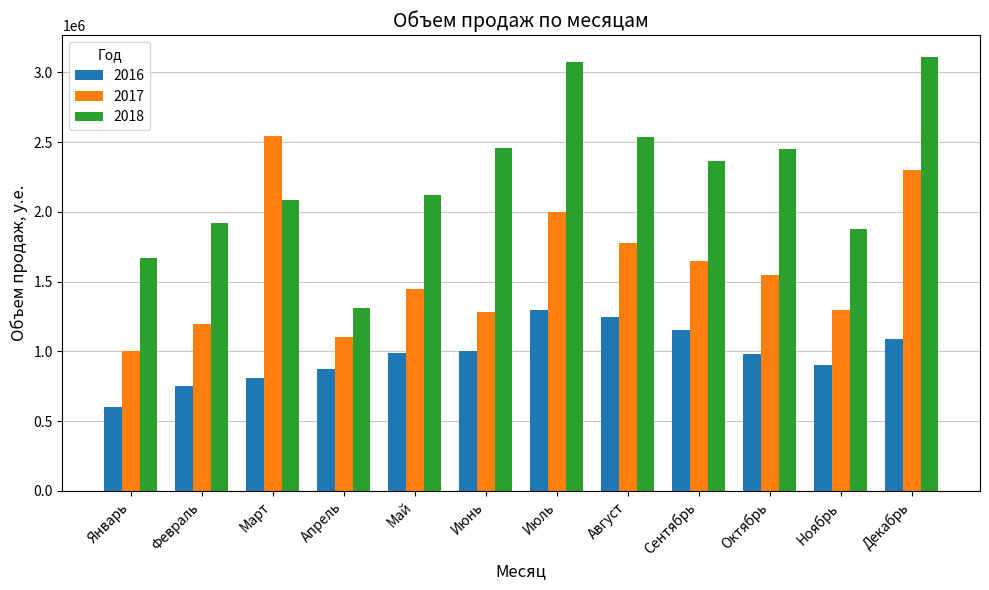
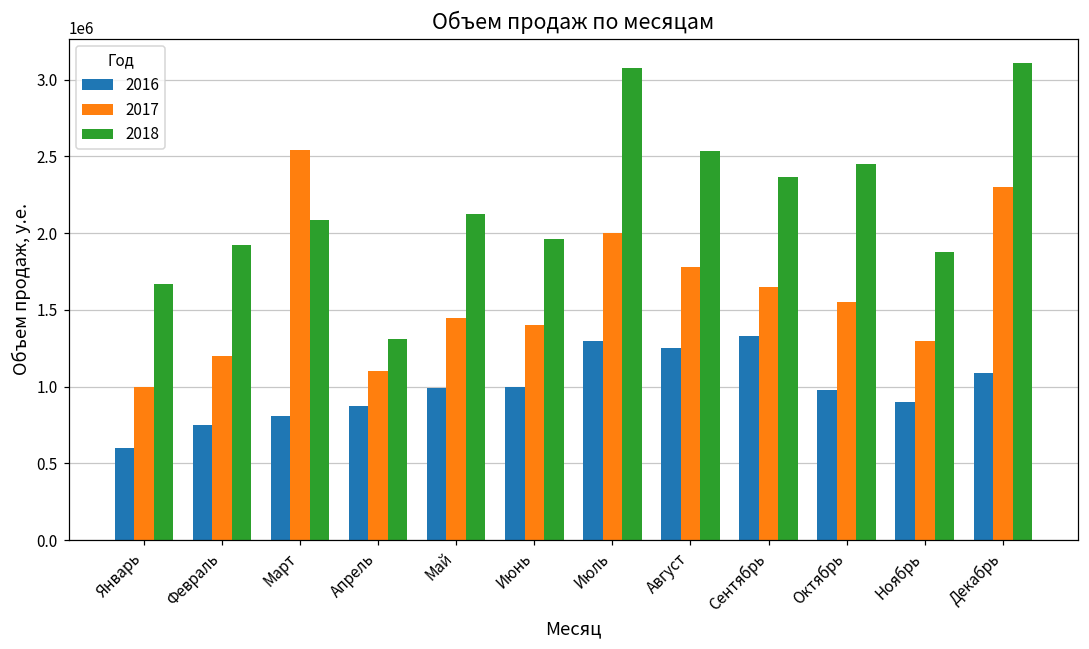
2017, Июнь: 1280000 -> 1400000
2018, Июнь: 2460000 -> 1960000
2016, Сентябрь: 1150000 -> 1330000
